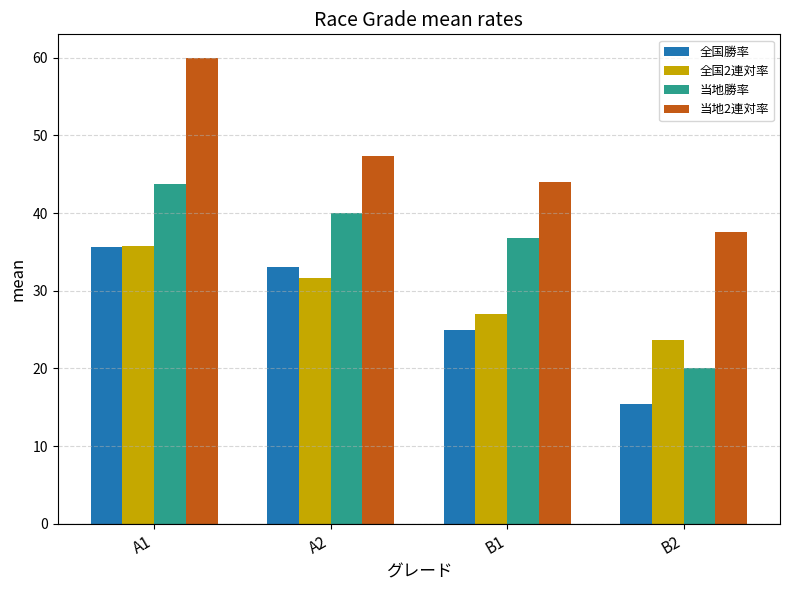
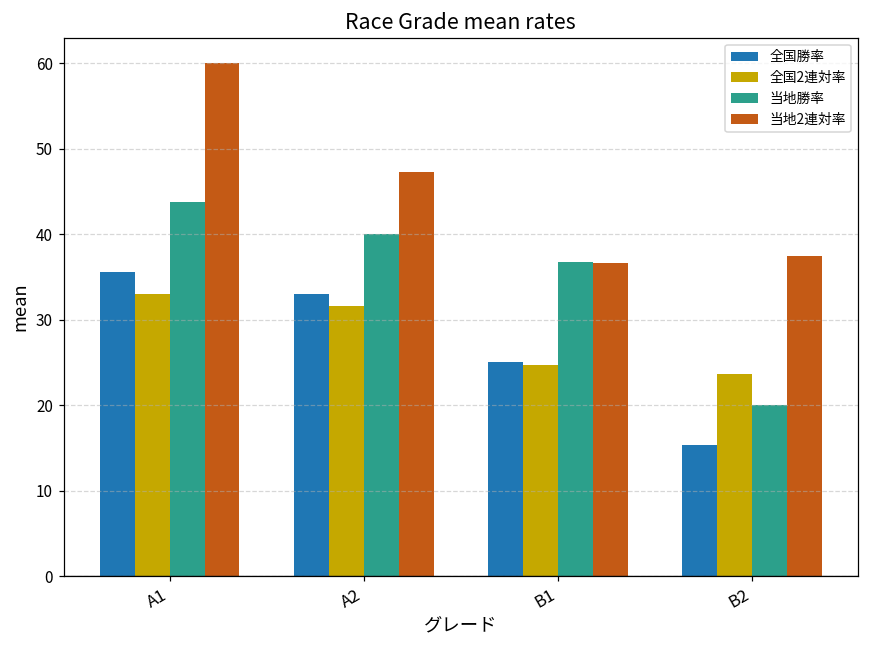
全国2連対率, A1: 36 -> 33
全国2連対率, B1: 27 -> 25
当地2連対率, B1: 44 -> 37
